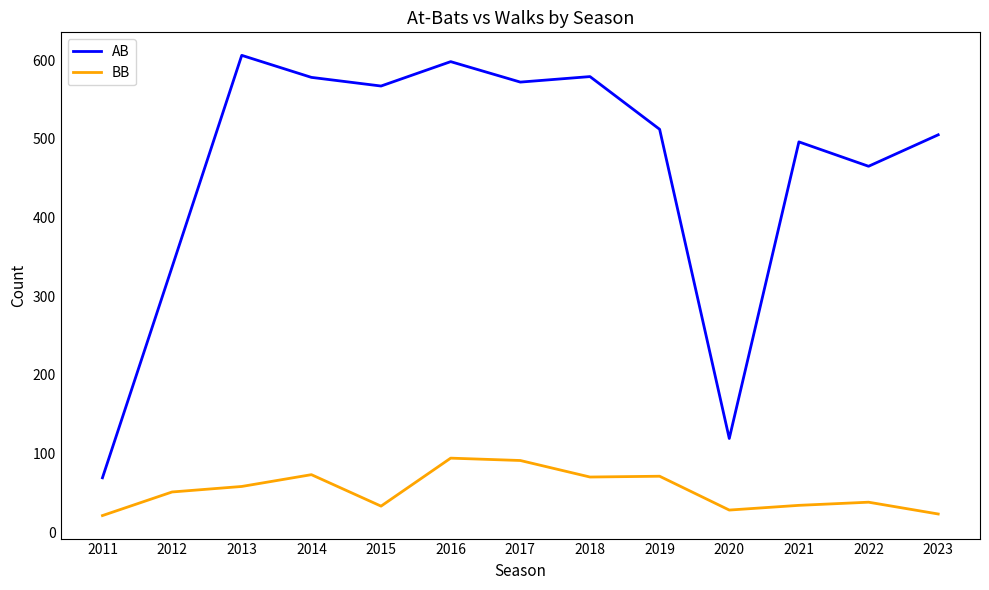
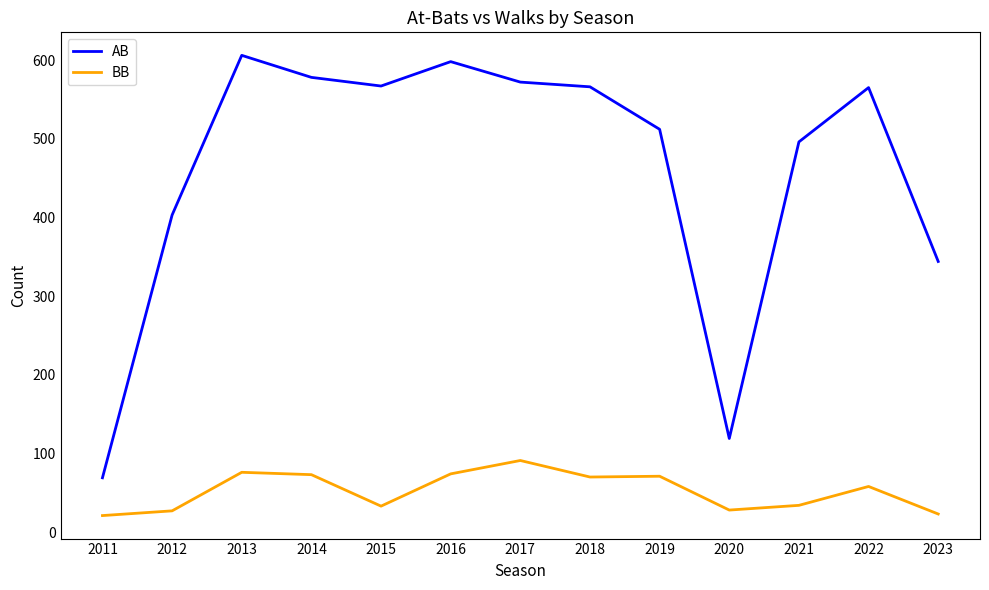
AB, 2012: 340 -> 400
BB, 2012: 50 -> 30
BB, 2013: 60 -> 80
BB, 2016: 90 -> 70
AB, 2018: 580 -> 570
AB, 2022: 470 -> 570
BB, 2022: 40 -> 60
AB, 2023: 510 -> 340
